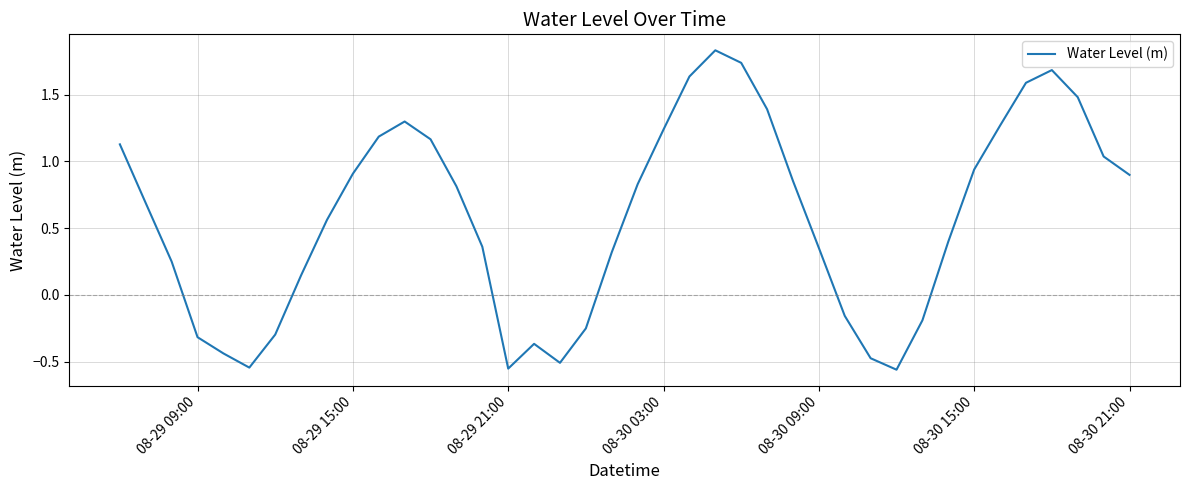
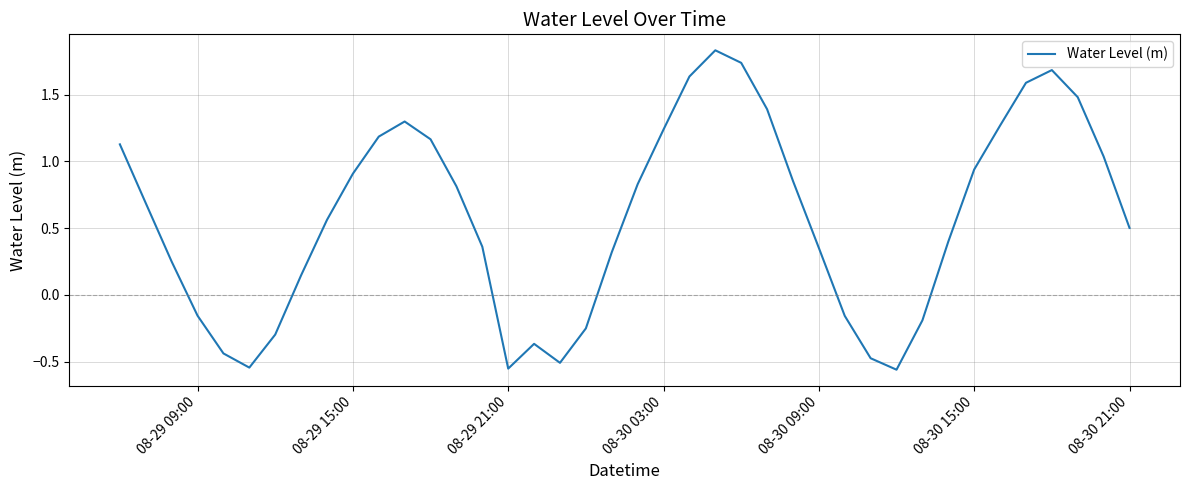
08-29 09:00: -0.32 -> -0.16
08-30 21:00: 0.90 -> 0.50
